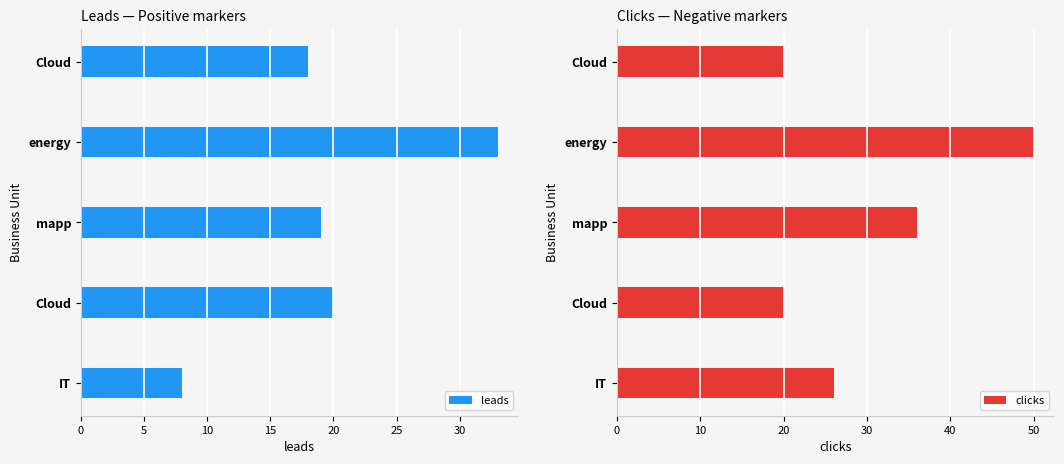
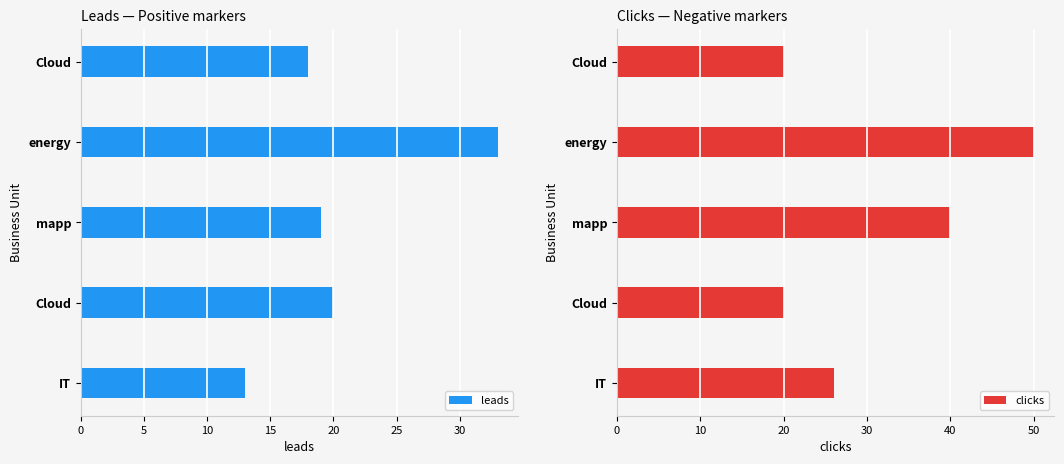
Leads — Positive markers, IT: 8 -> 13
Clicks — Negative markers, mapp: 36 -> 40
